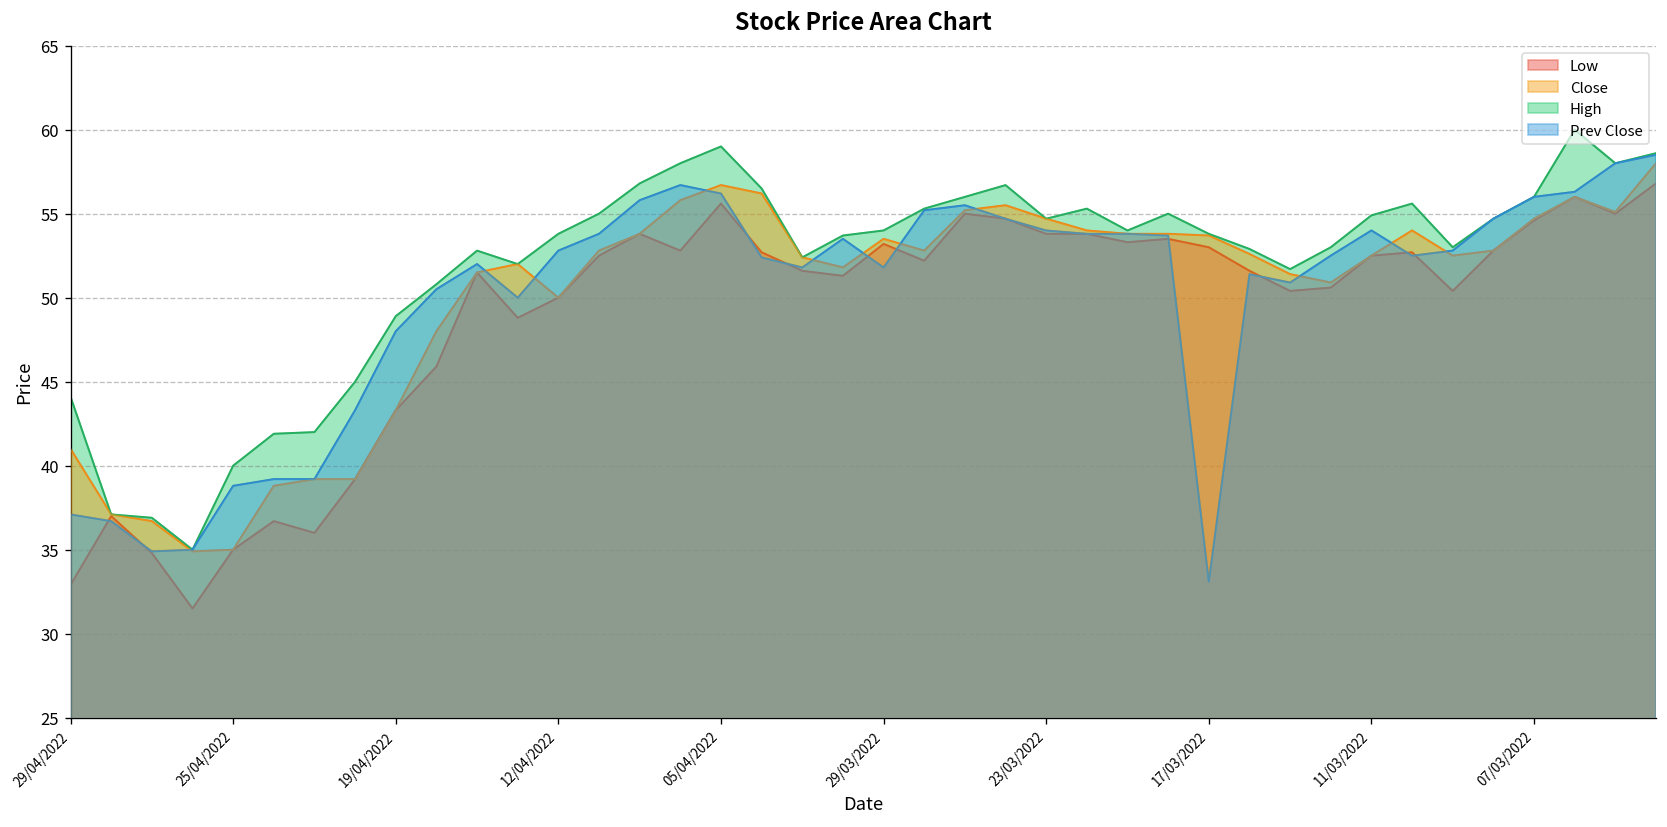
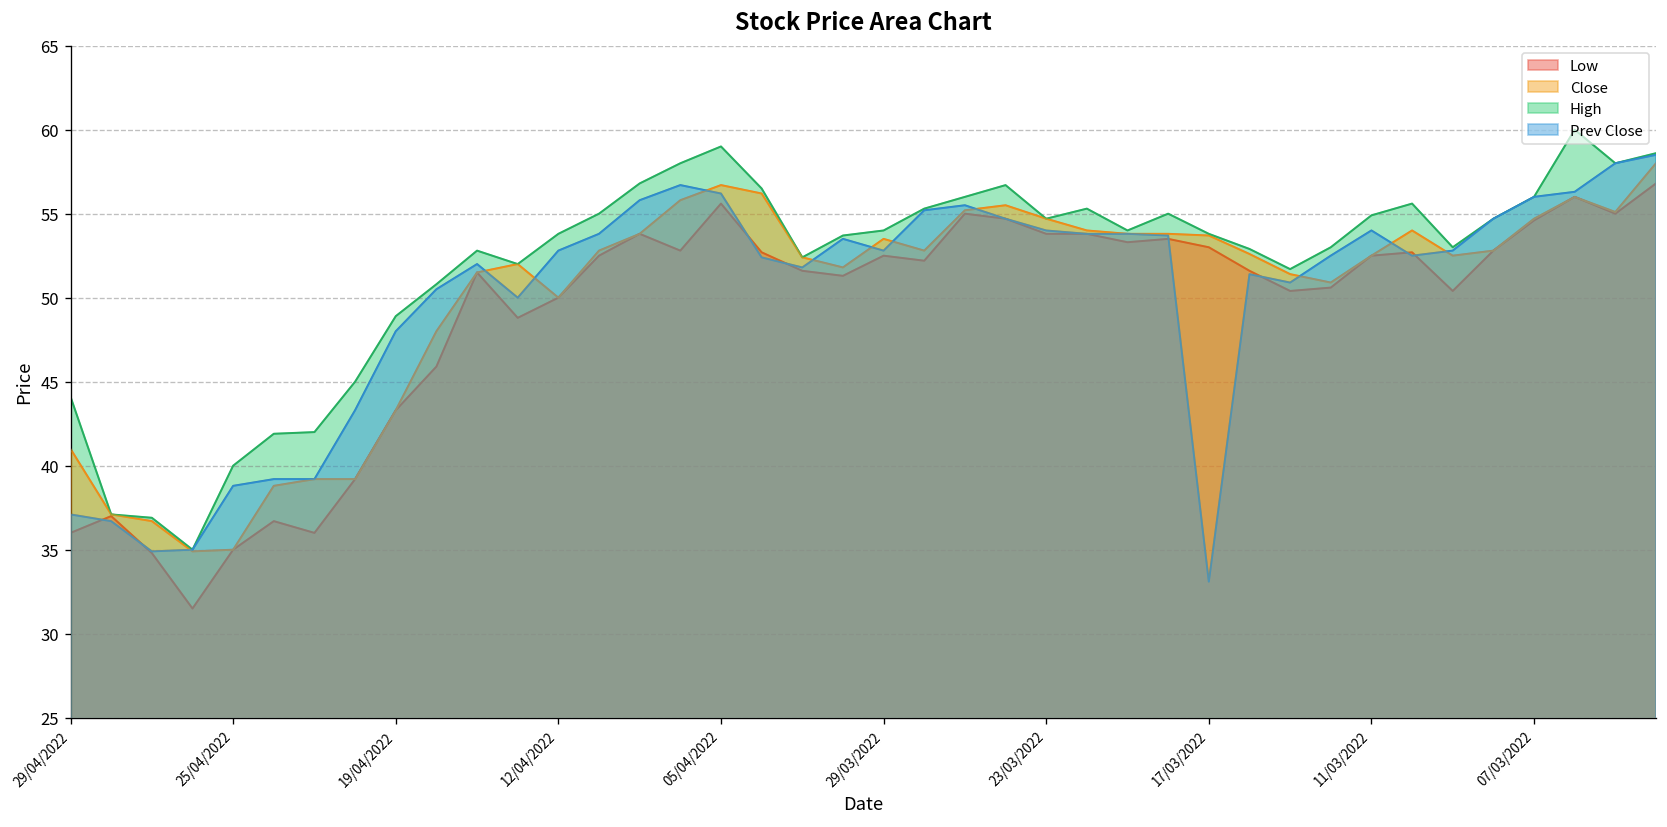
Low, 29/04/2022: 32.9 -> 36.0
Low, 29/03/2022: 53.2 -> 52.5
Prev Close, 29/03/2022: 51.8 -> 52.8
